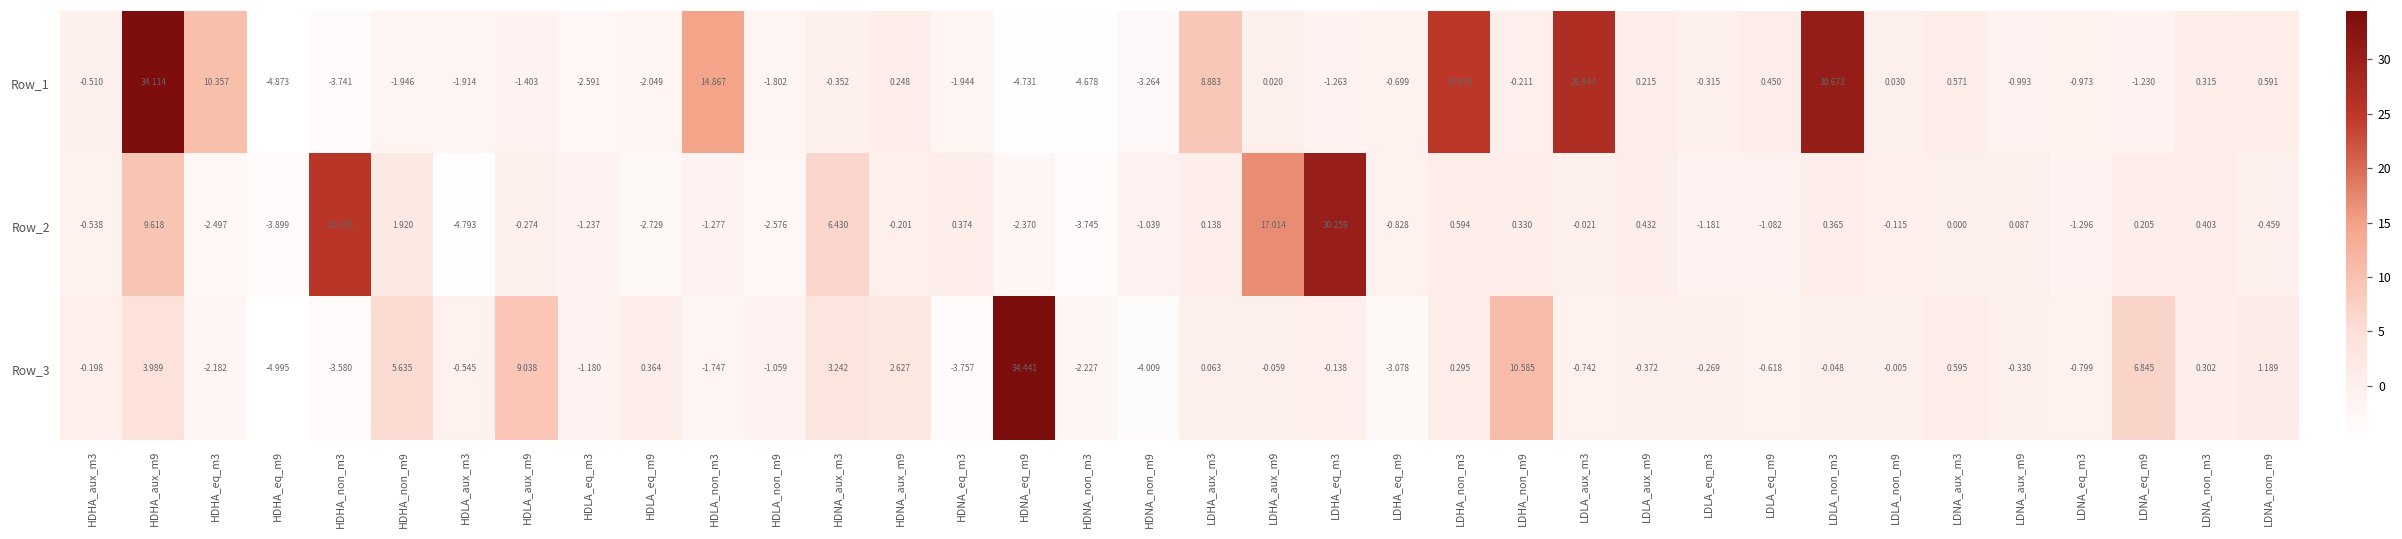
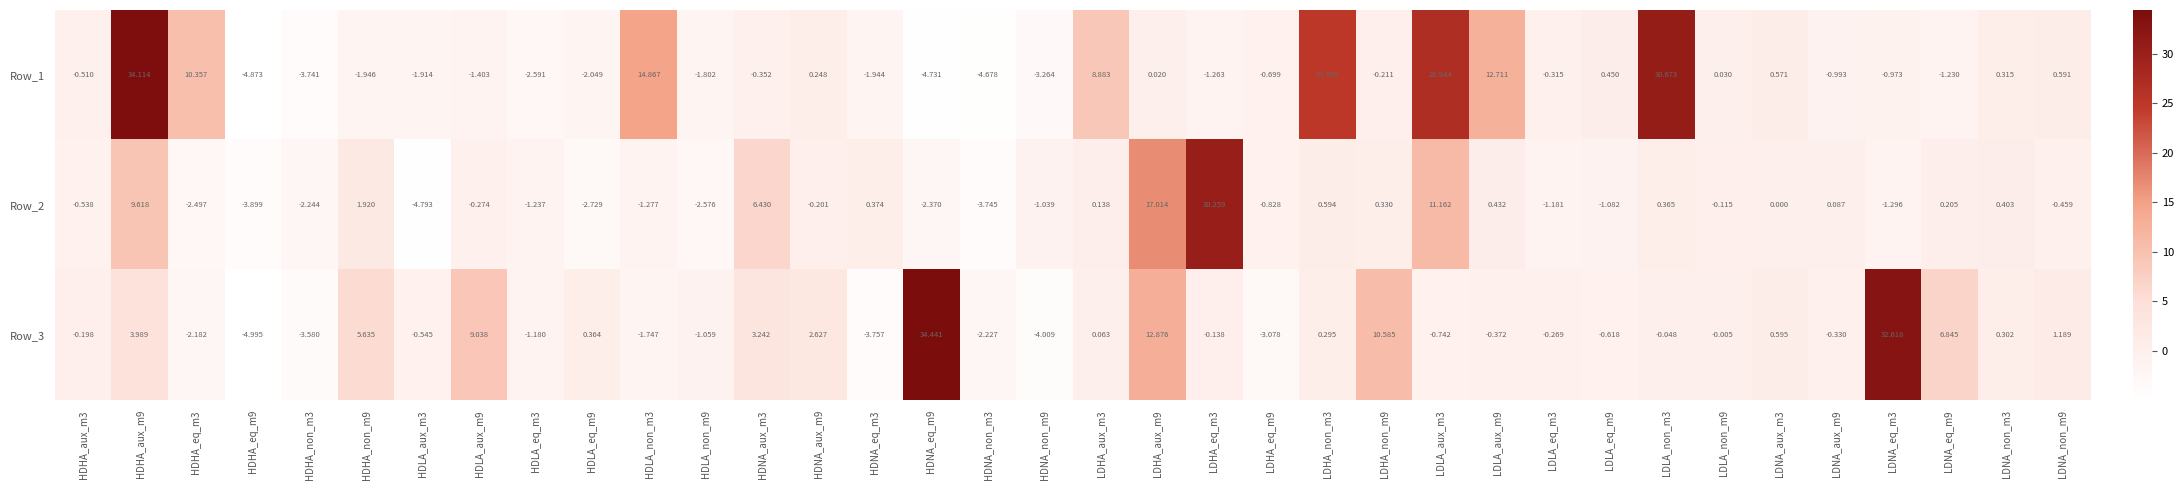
Row_1, LDLA_aux_m9: 0.215 -> 12.711
Row_2, HDHA_non_m3: 25.455 -> -2.244
Row_2, LDLA_aux_m3: -0.021 -> 11.162
Row_3, LDHA_aux_m9: -0.059 -> 12.876
Row_3, LDNA_eq_m3: -0.799 -> 32.618
